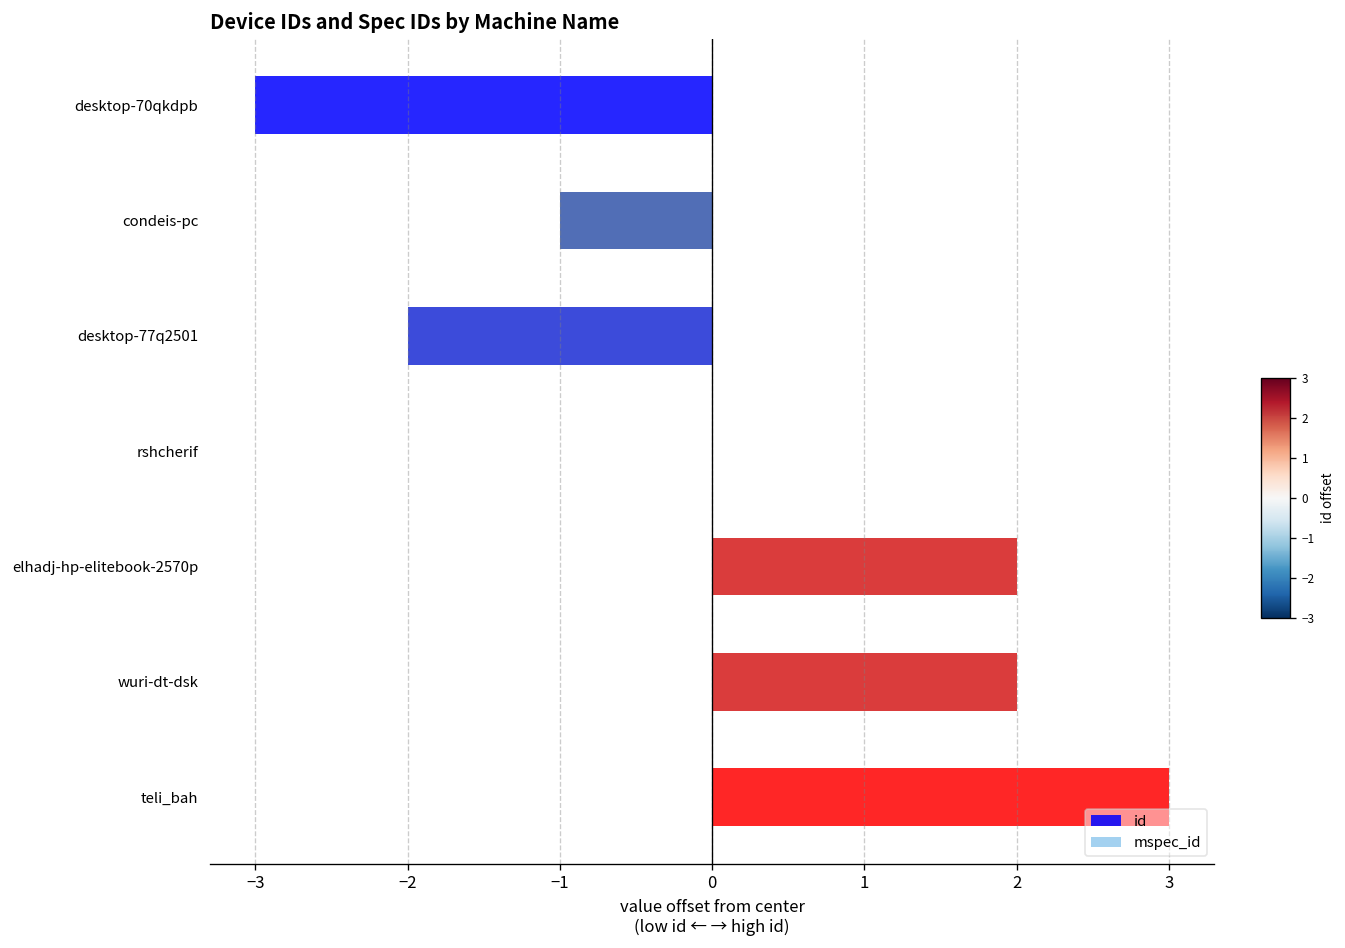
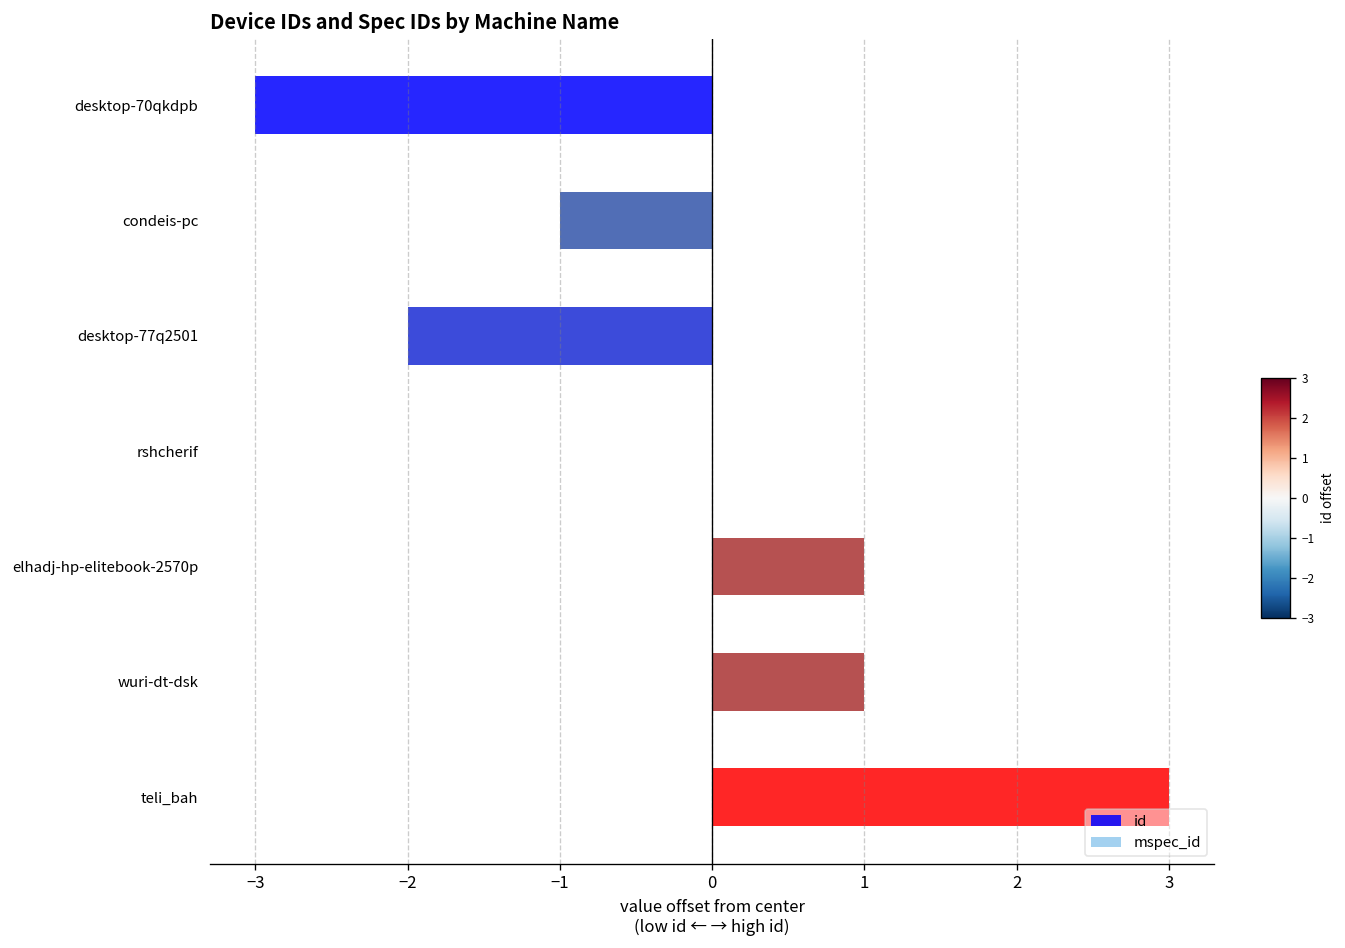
id, elhadj-hp-elitebook-2570p: 2.00 -> 1.00
id, wuri-dt-dsk: 2.00 -> 1.00
